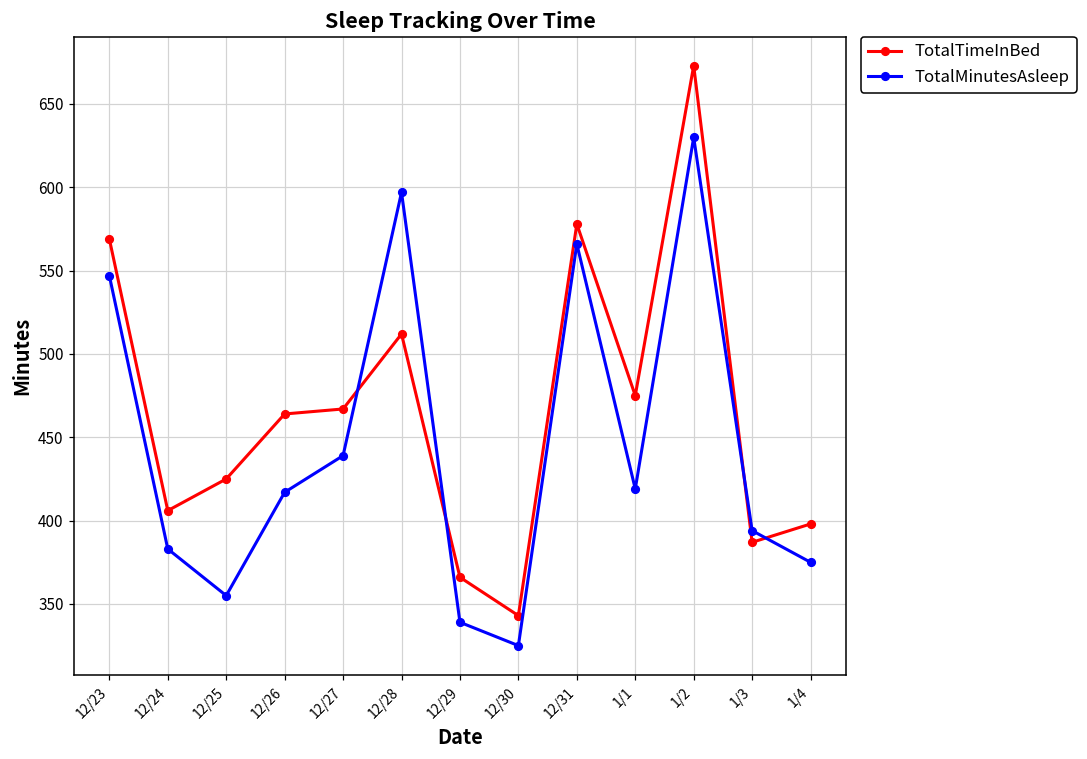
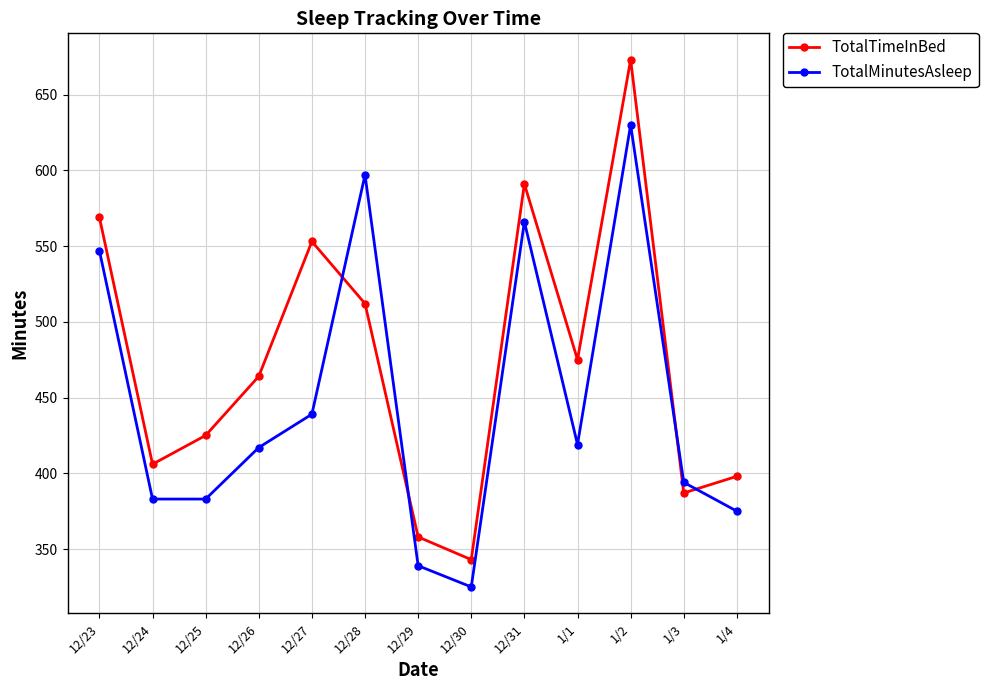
TotalMinutesAsleep, 12/25: 355 -> 383
TotalTimeInBed, 12/27: 467 -> 553
TotalTimeInBed, 12/29: 366 -> 358
TotalTimeInBed, 12/31: 578 -> 591
